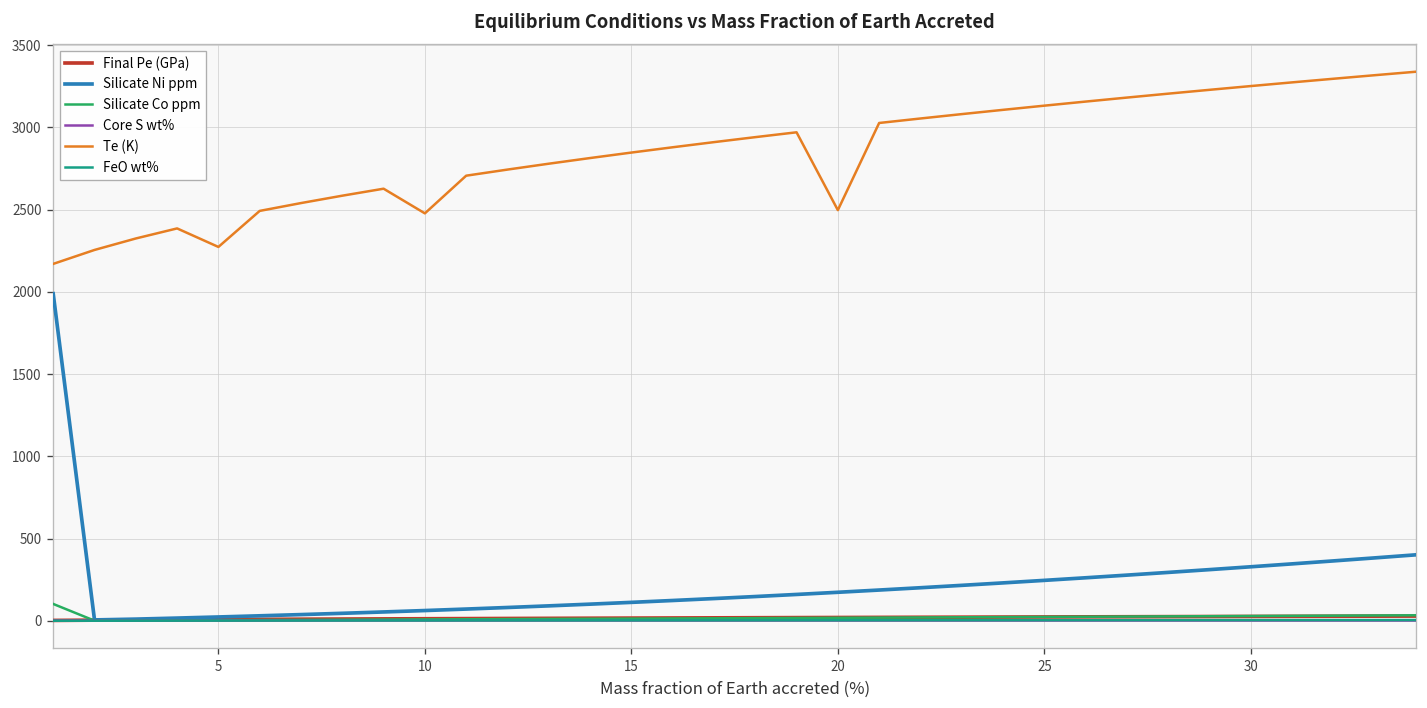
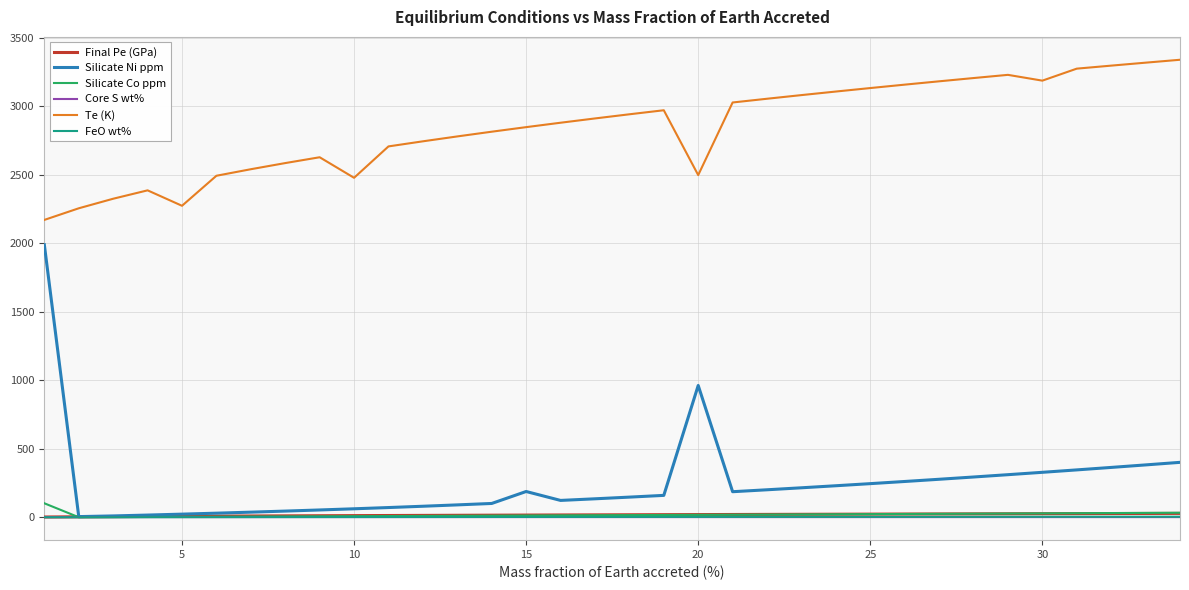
Silicate Ni ppm, 15: 110 -> 190
Silicate Ni ppm, 20: 170 -> 960
Te (K), 30: 3250 -> 3190
